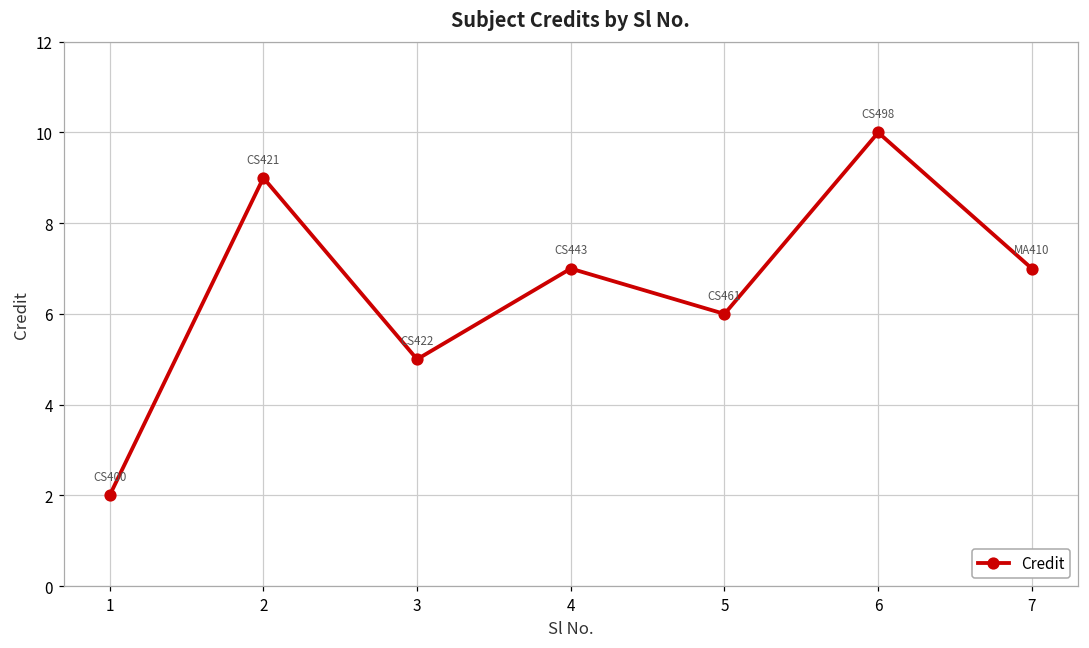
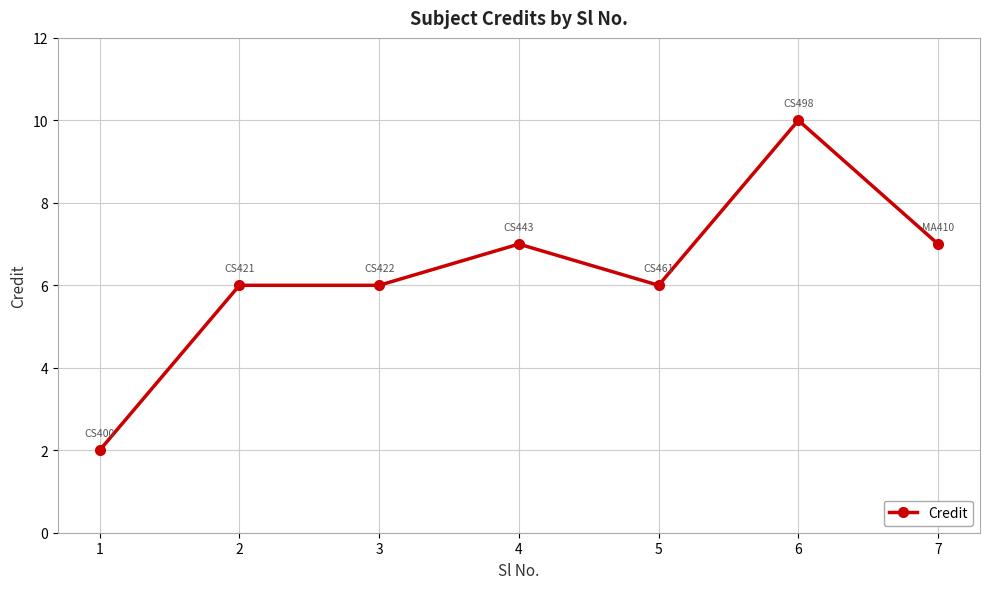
2: 9 -> 6
3: 5 -> 6
